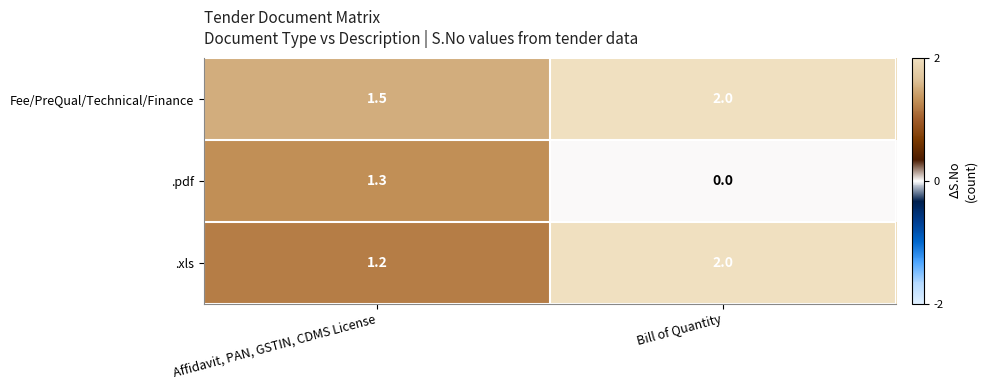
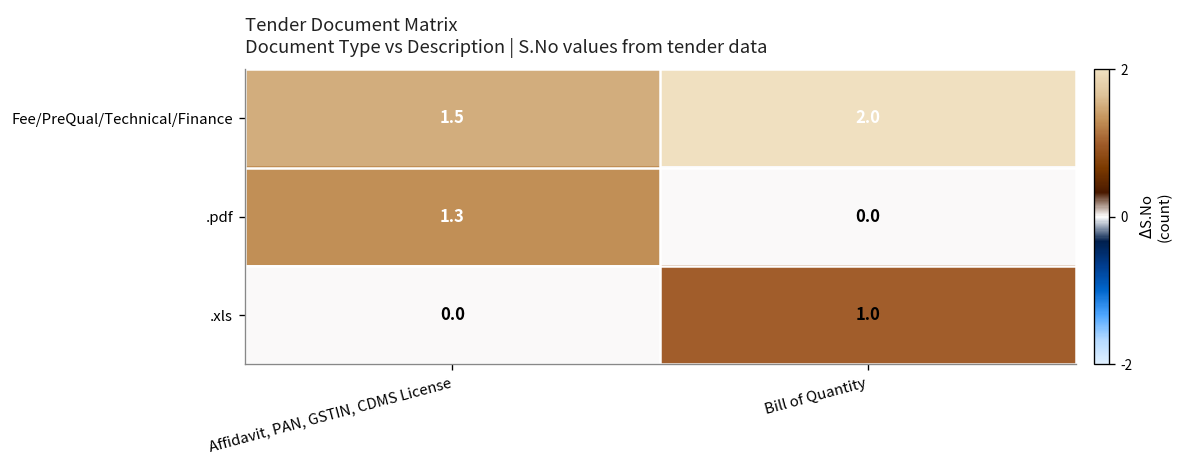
.xls, Affidavit, PAN, GSTIN, CDMS License: 1.2 -> 0.0
.xls, Bill of Quantity: 2.0 -> 1.0
